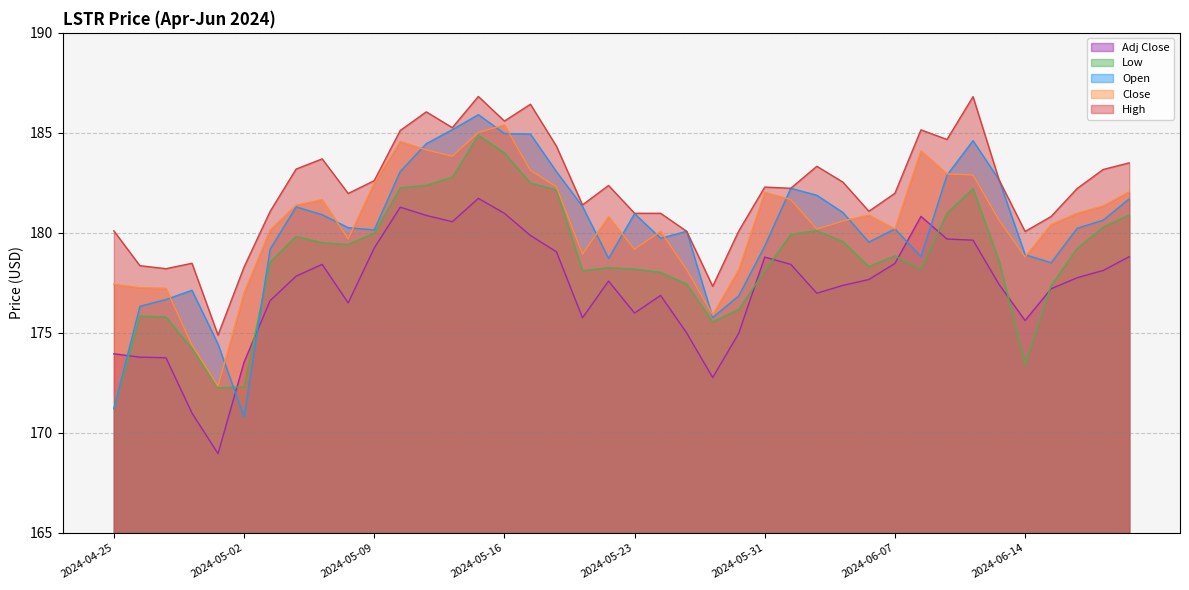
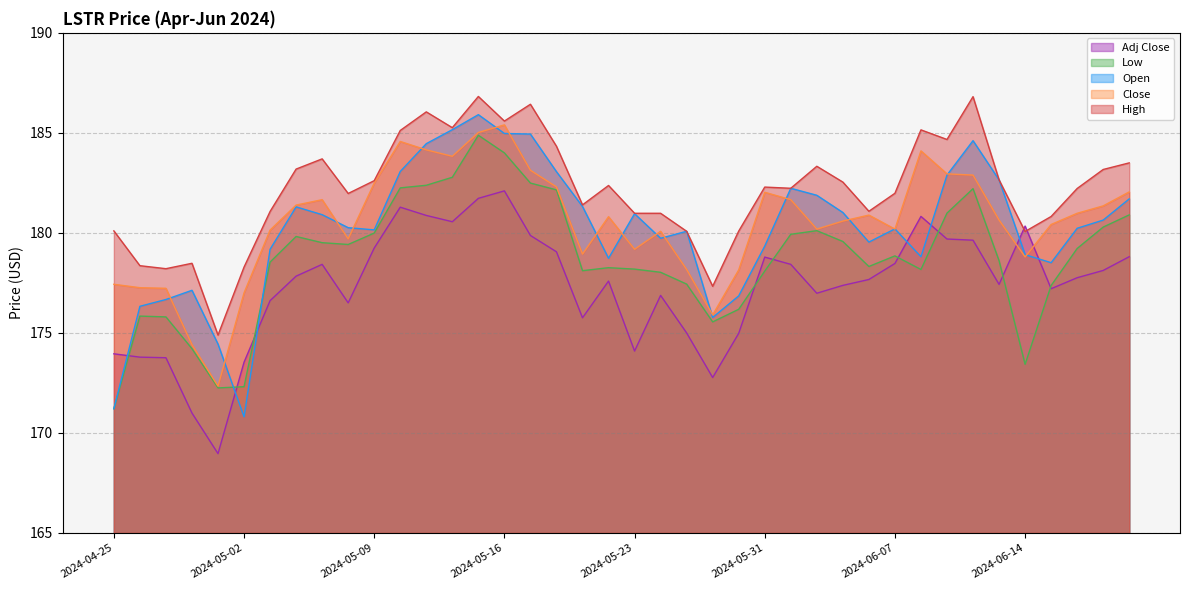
Adj Close, 2024-05-16: 181.0 -> 182.1
Adj Close, 2024-05-23: 176.0 -> 174.1
Adj Close, 2024-06-14: 175.6 -> 180.3
